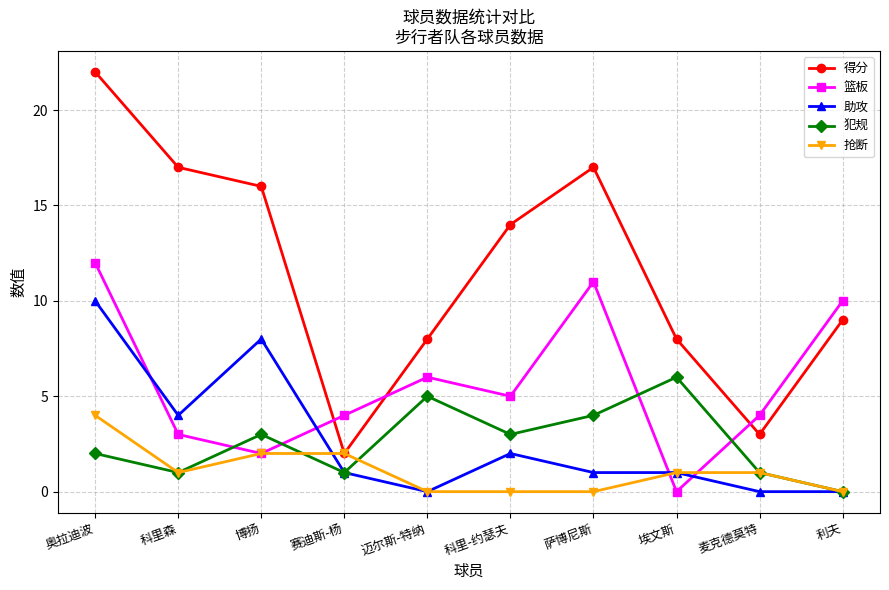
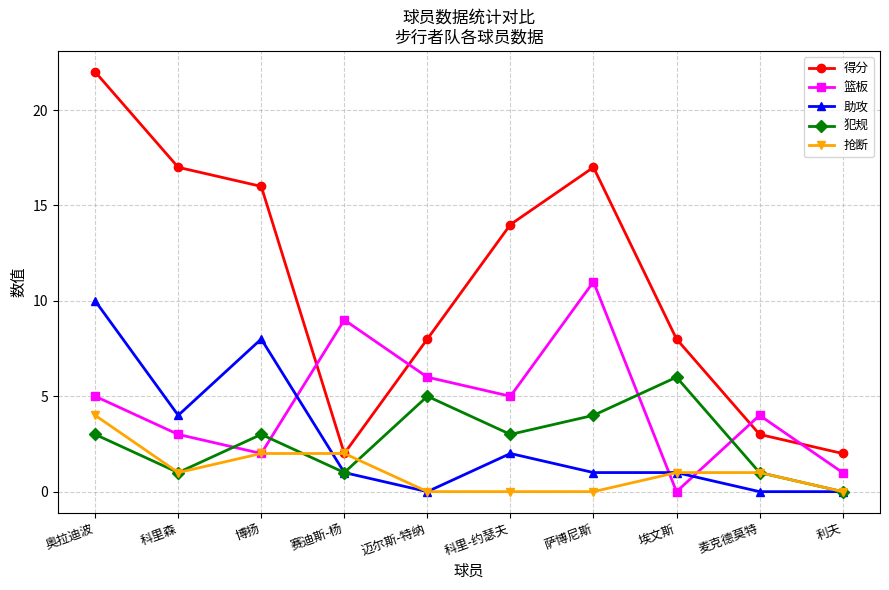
篮板, 奥拉迪波: 12 -> 5
犯规, 奥拉迪波: 2 -> 3
篮板, 赛迪斯-杨: 4 -> 9
得分, 利夫: 9 -> 2
篮板, 利夫: 10 -> 1
